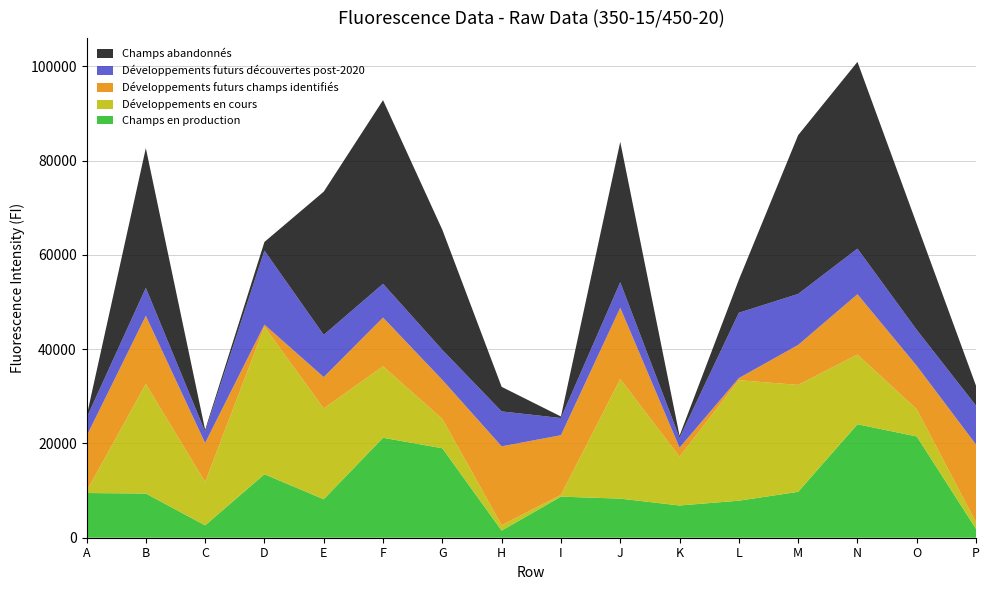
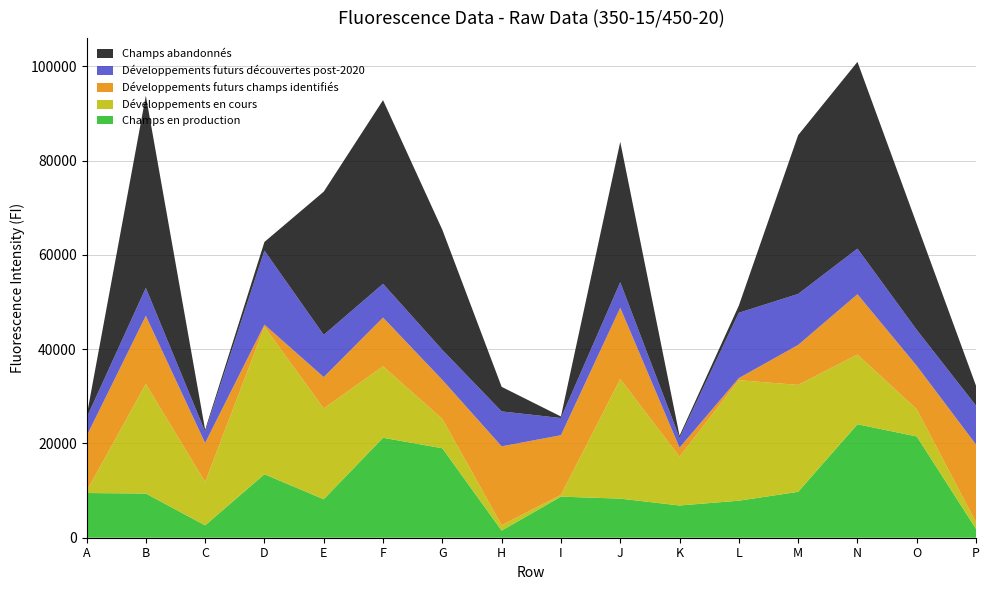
Champs abandonnés, B: 30000 -> 41000
Champs abandonnés, L: 7000 -> 2000
